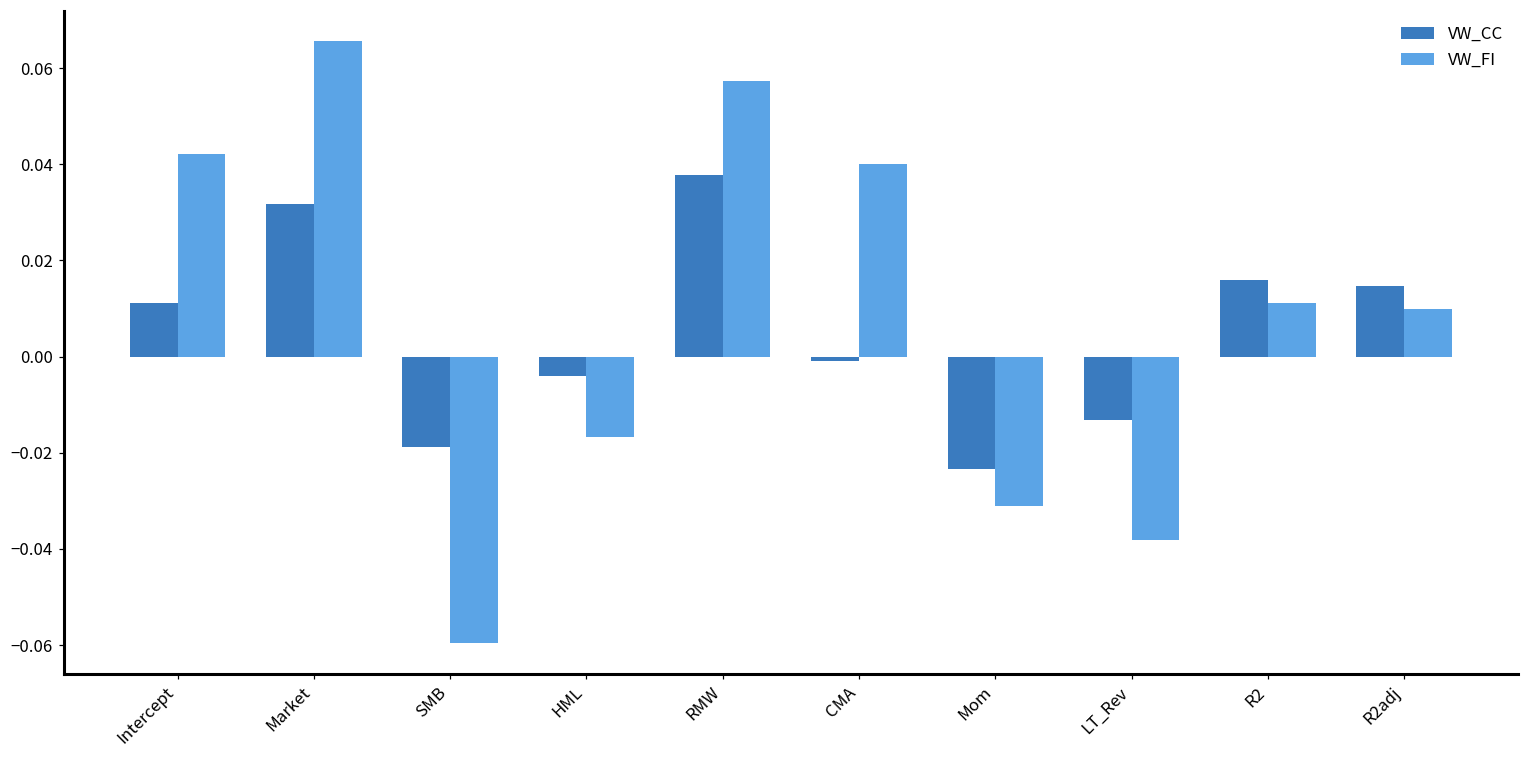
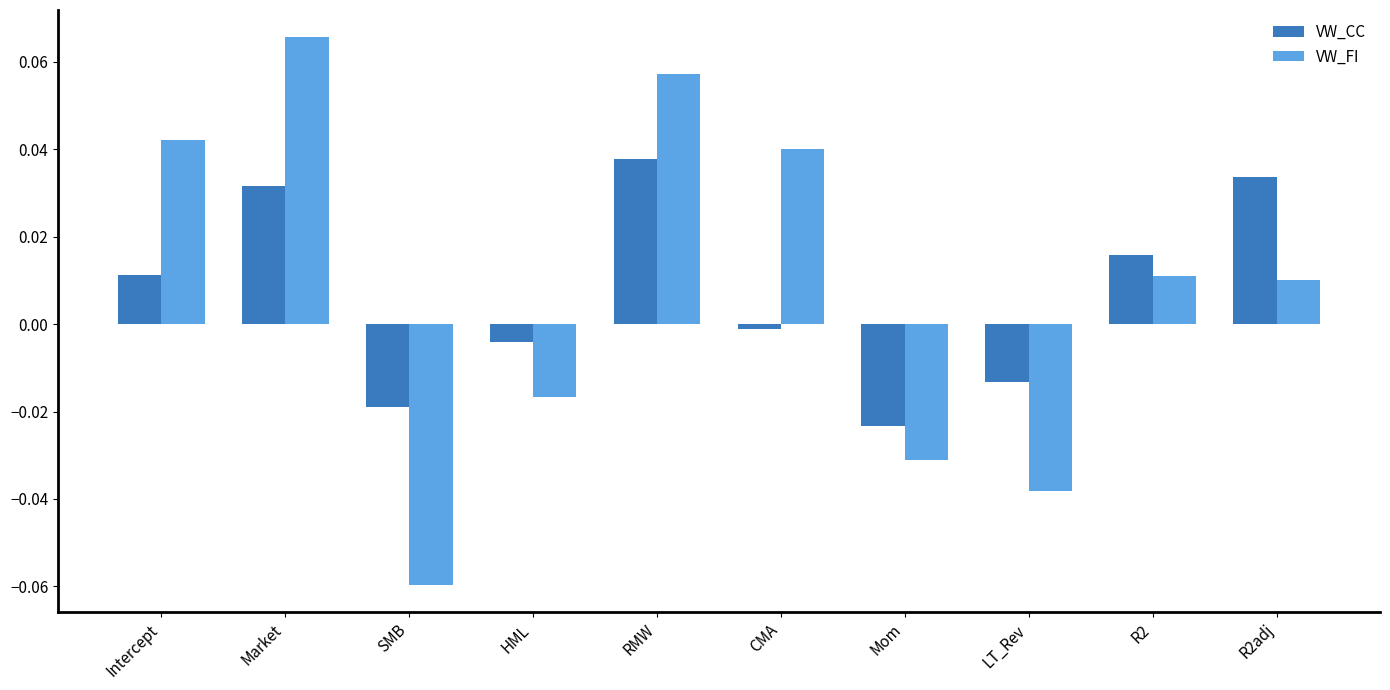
VW_CC, R2adj: 0.015 -> 0.034
